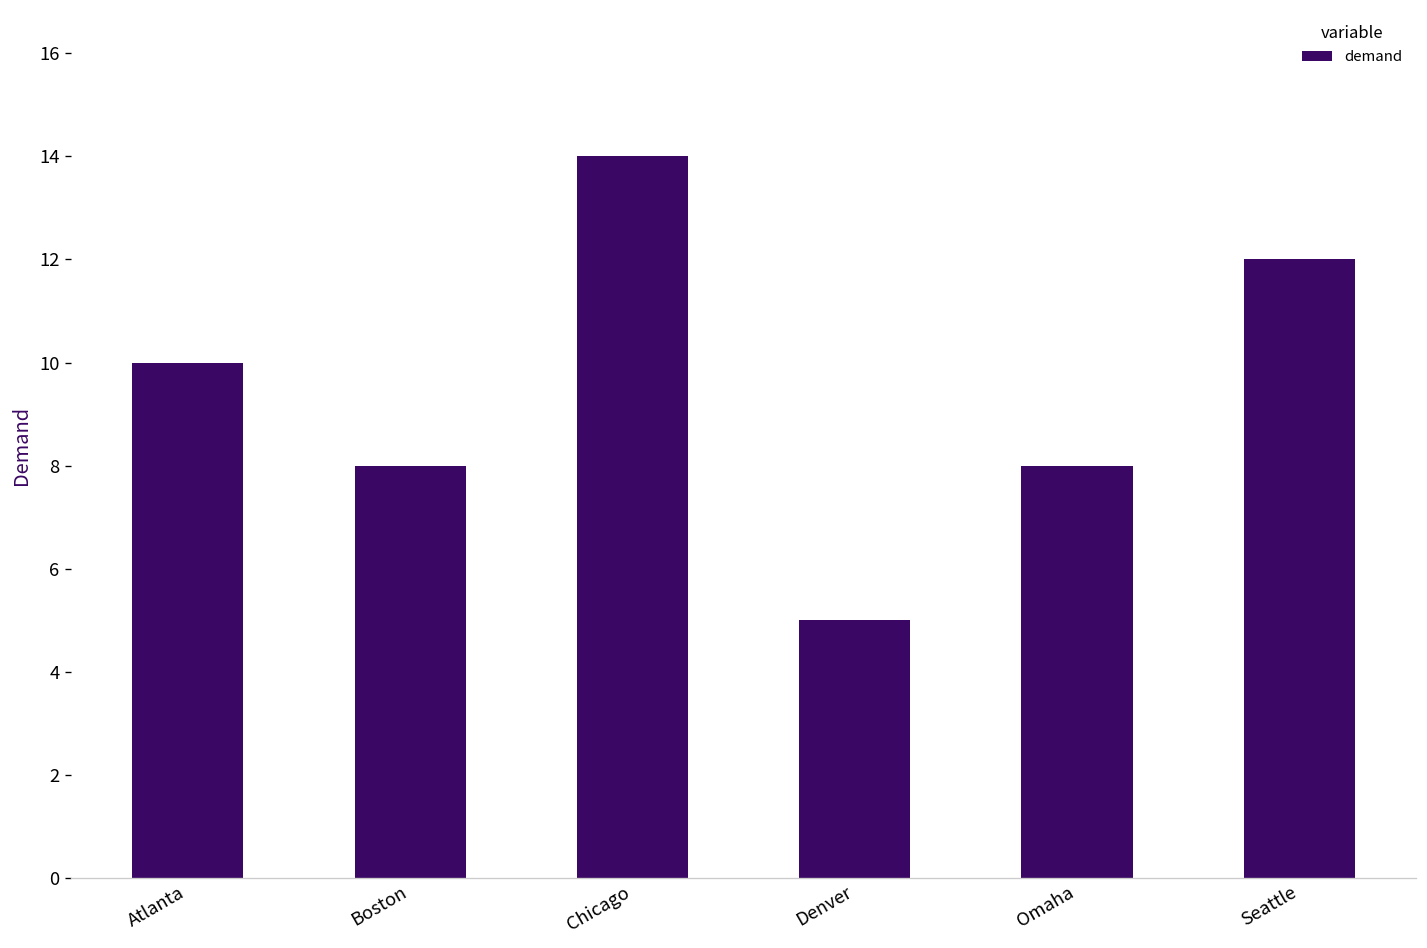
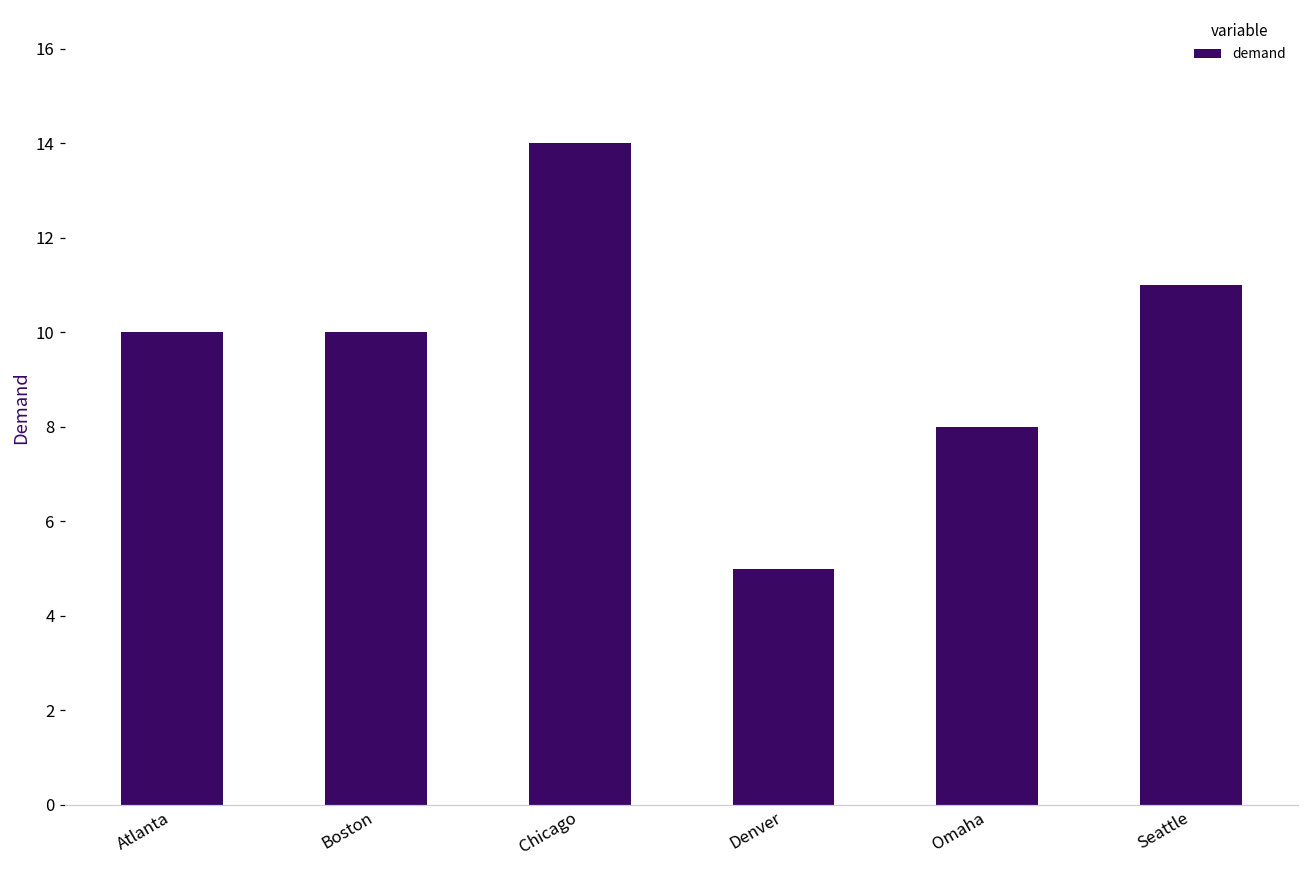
Boston: 8 -> 10
Seattle: 12 -> 11
